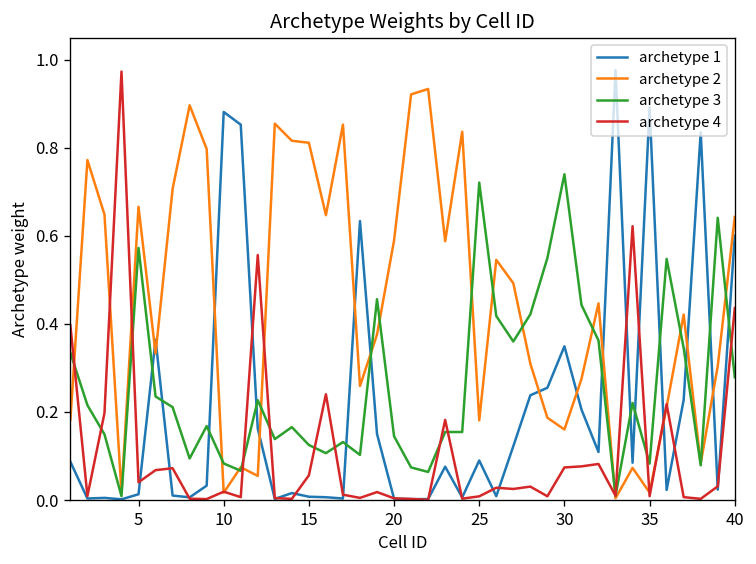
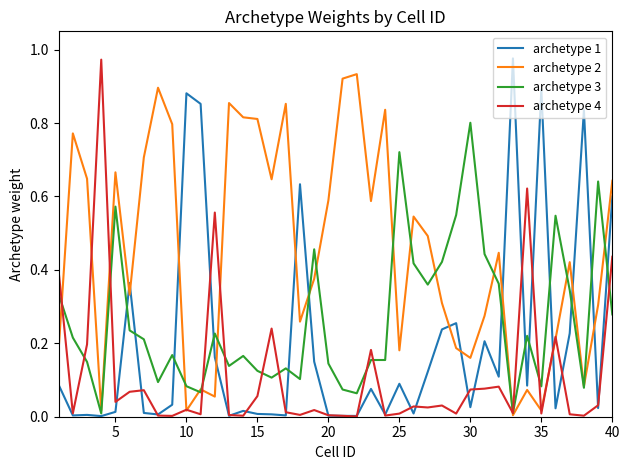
archetype 1, 30: 0.35 -> 0.03
archetype 3, 30: 0.74 -> 0.80
